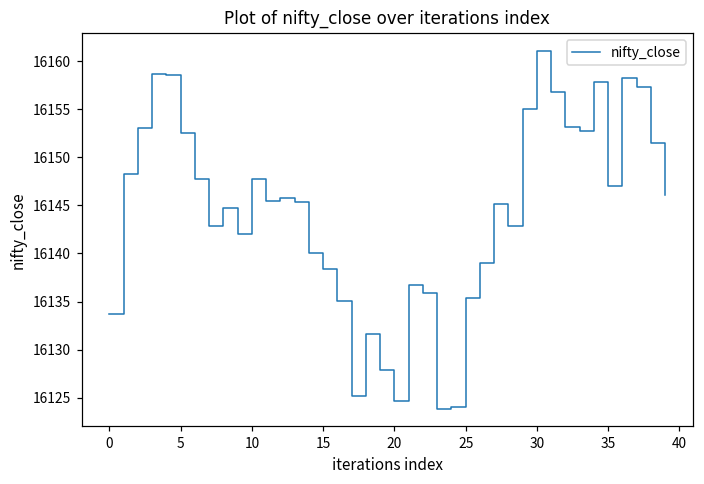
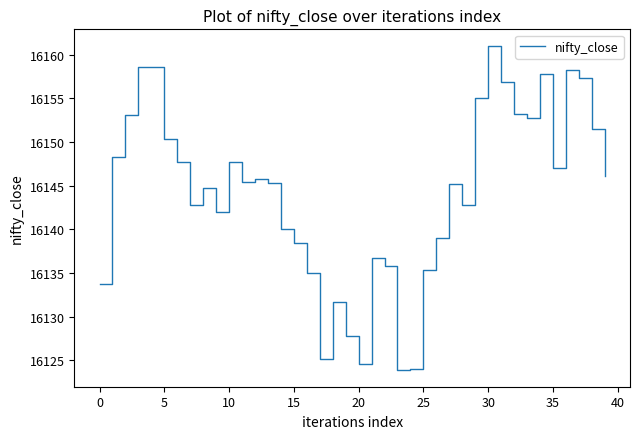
5: 16153 -> 16150
